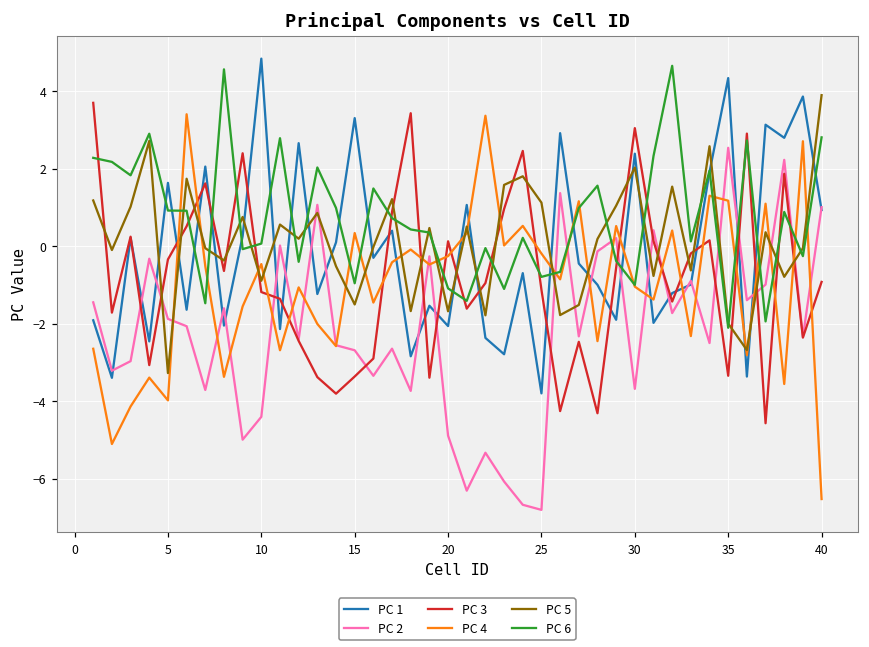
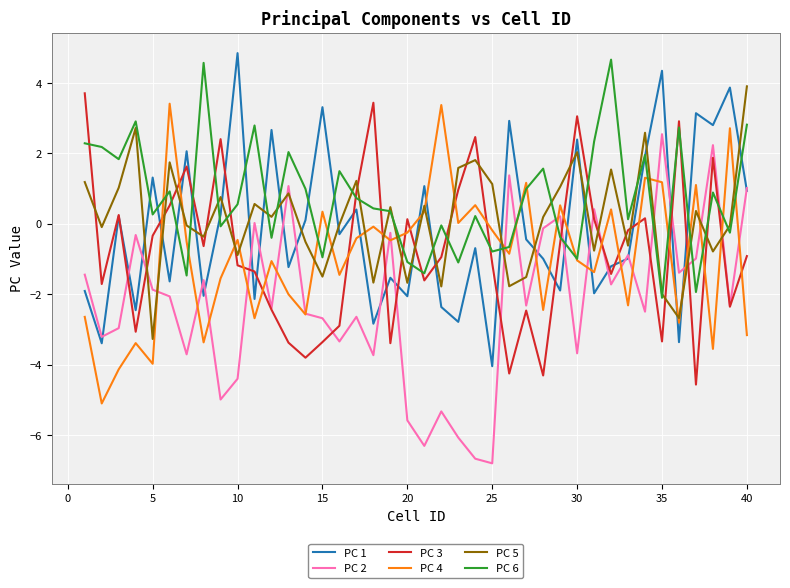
PC 1, 5: 1.6 -> 1.3
PC 6, 5: 0.9 -> 0.3
PC 6, 10: 0.1 -> 0.6
PC 2, 20: -4.9 -> -5.6
PC 1, 25: -3.8 -> -4.0
PC 4, 40: -6.5 -> -3.2
